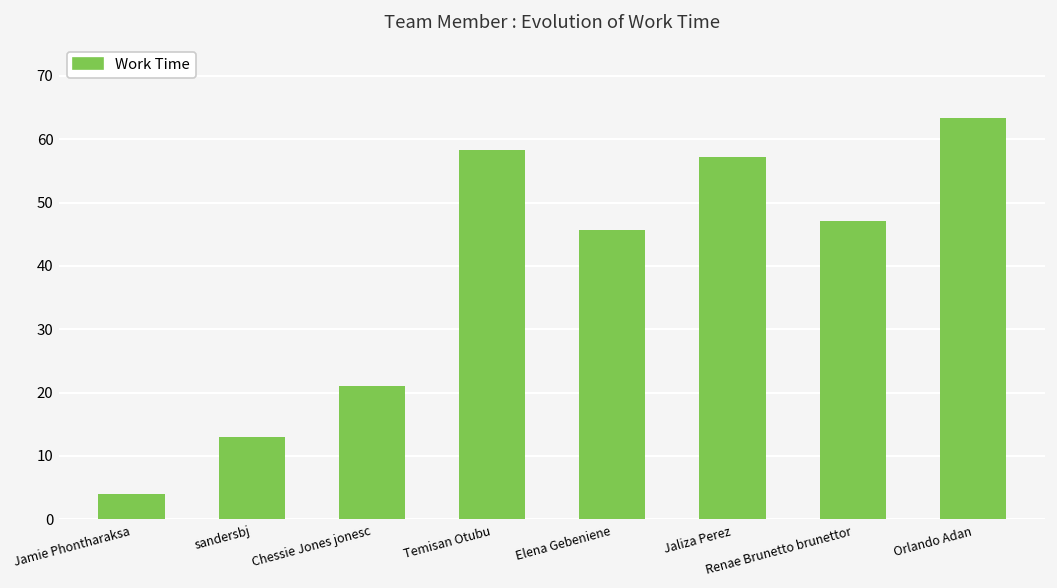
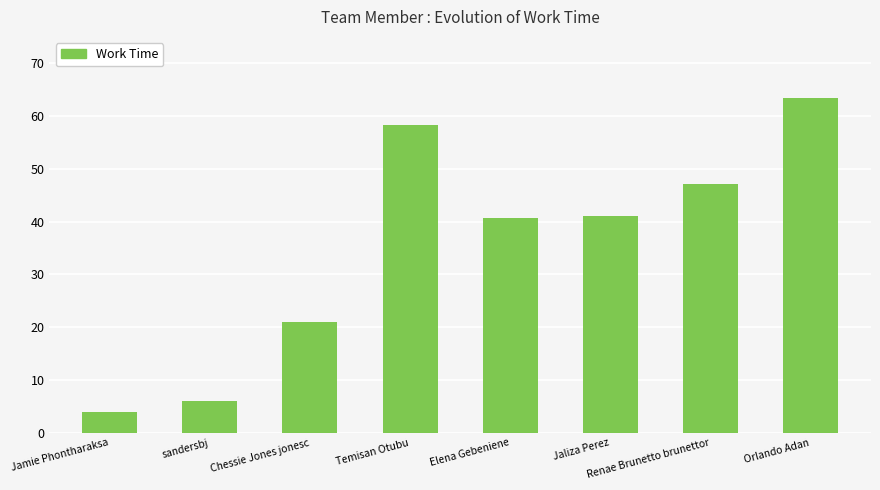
sandersbj: 13 -> 6
Elena Gebeniene: 46 -> 41
Jaliza Perez: 57 -> 41
